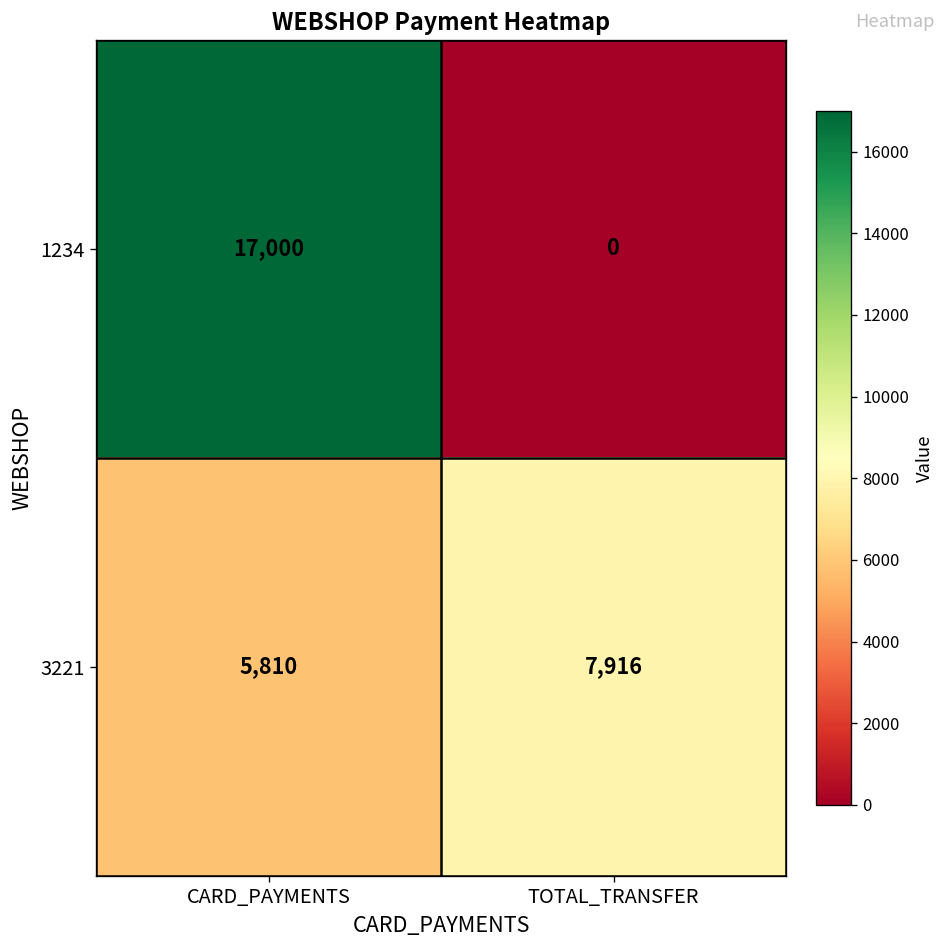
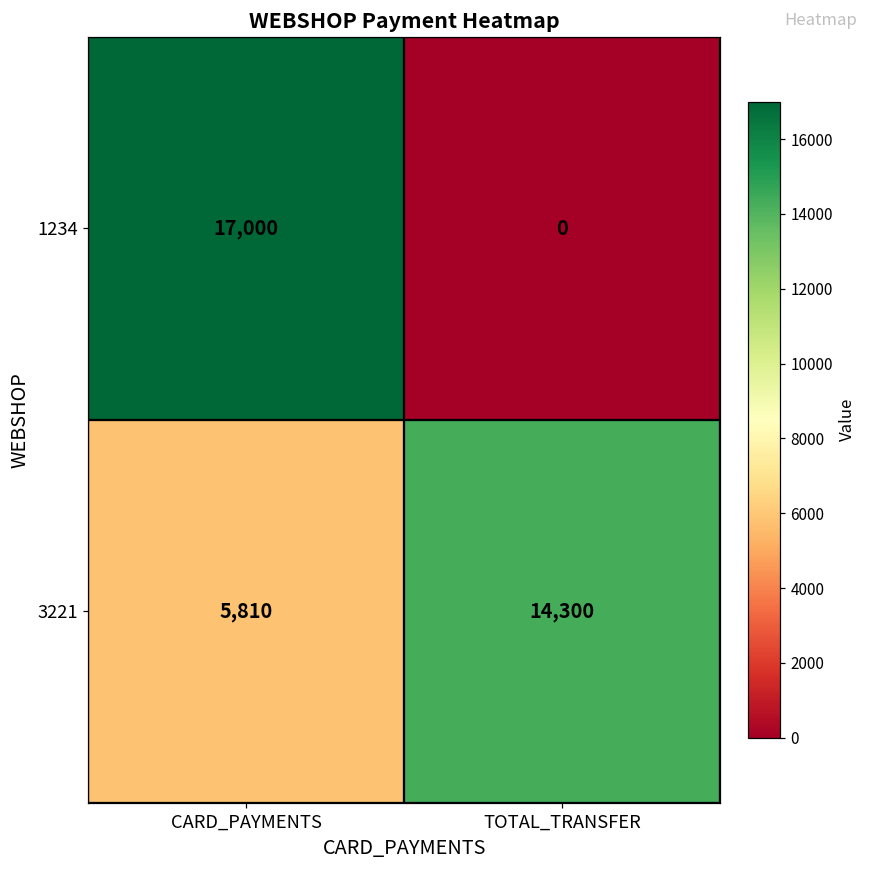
3221, TOTAL_TRANSFER: 7,916 -> 14,300
